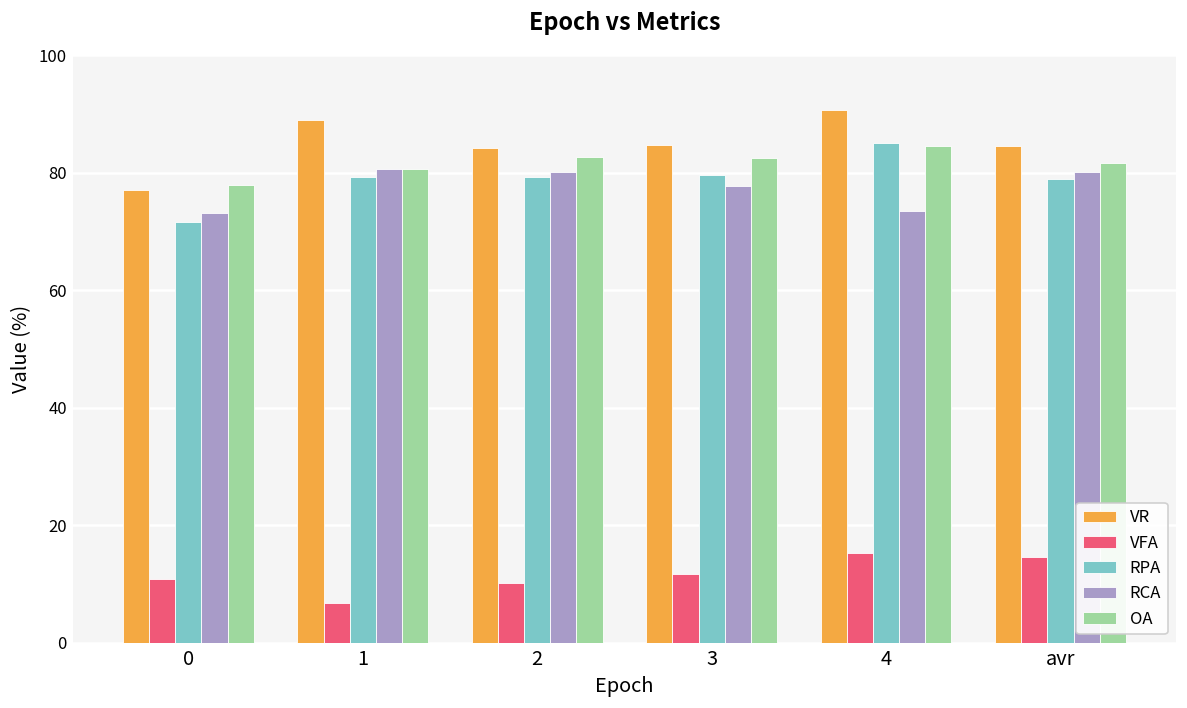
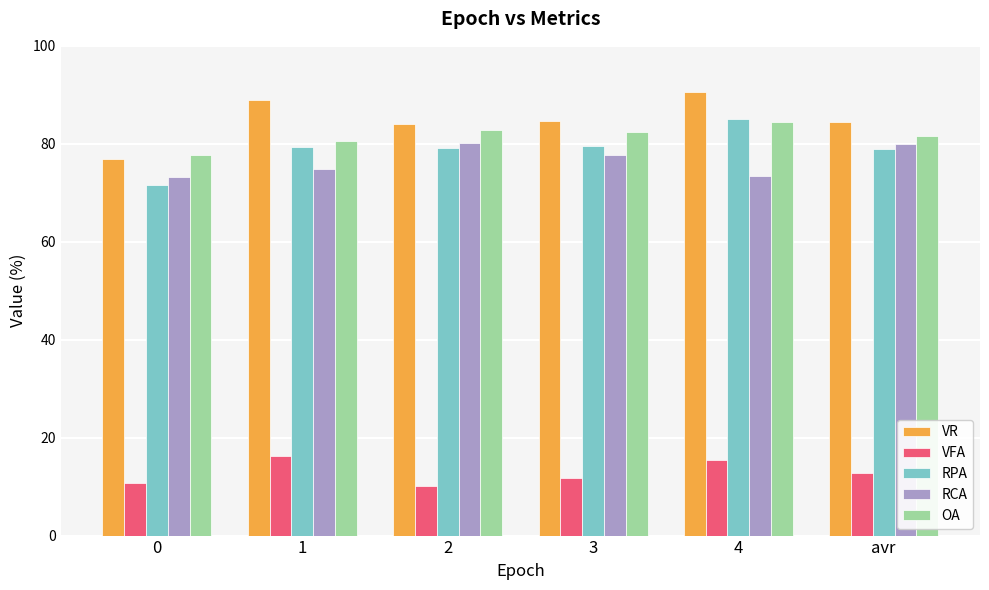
VFA, 1: 7 -> 16
RCA, 1: 81 -> 75
VFA, avr: 15 -> 13
